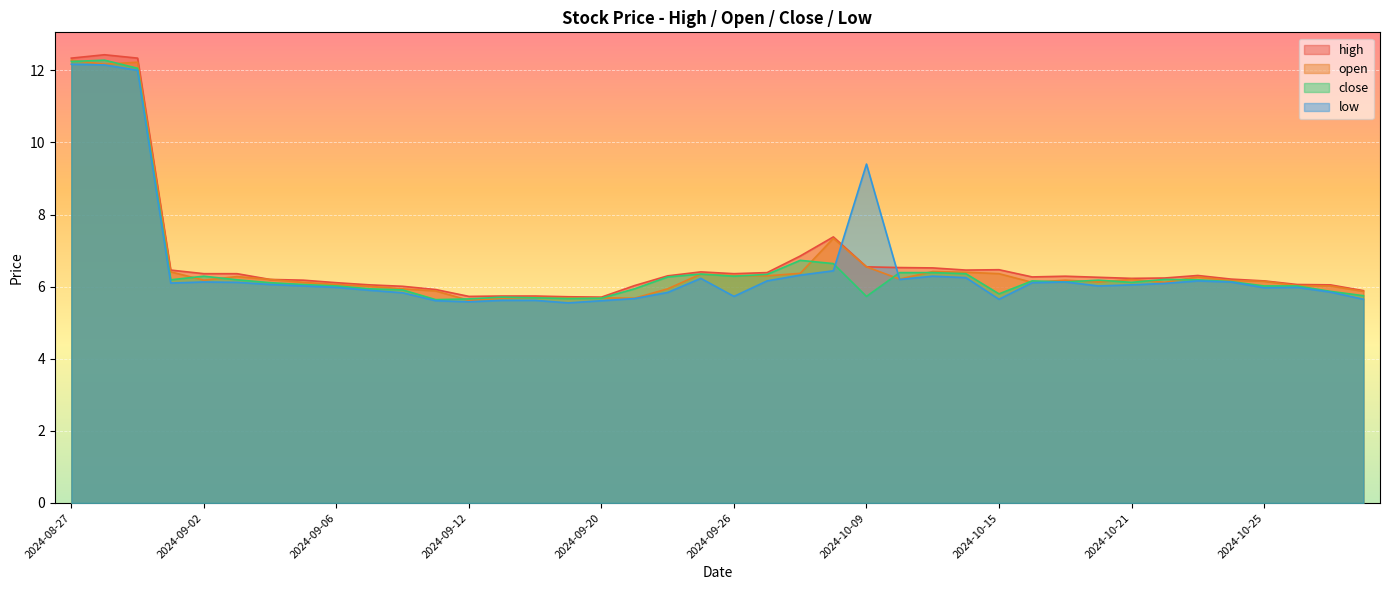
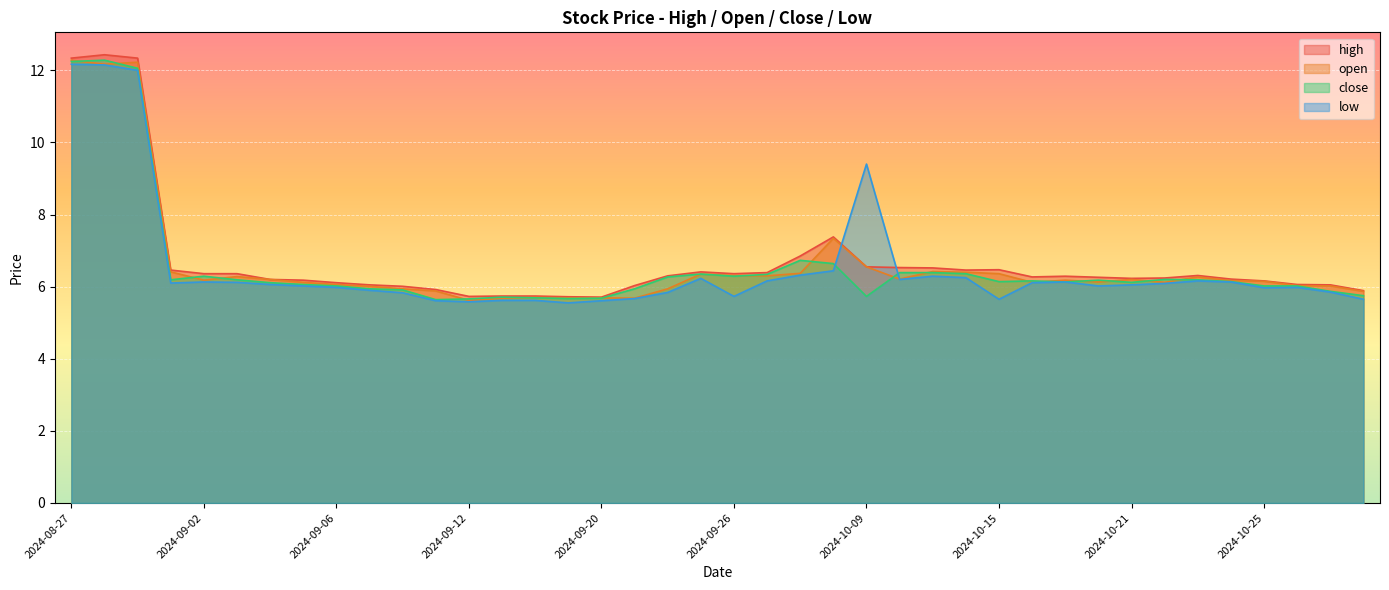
close, 2024-10-15: 5.8 -> 6.1
